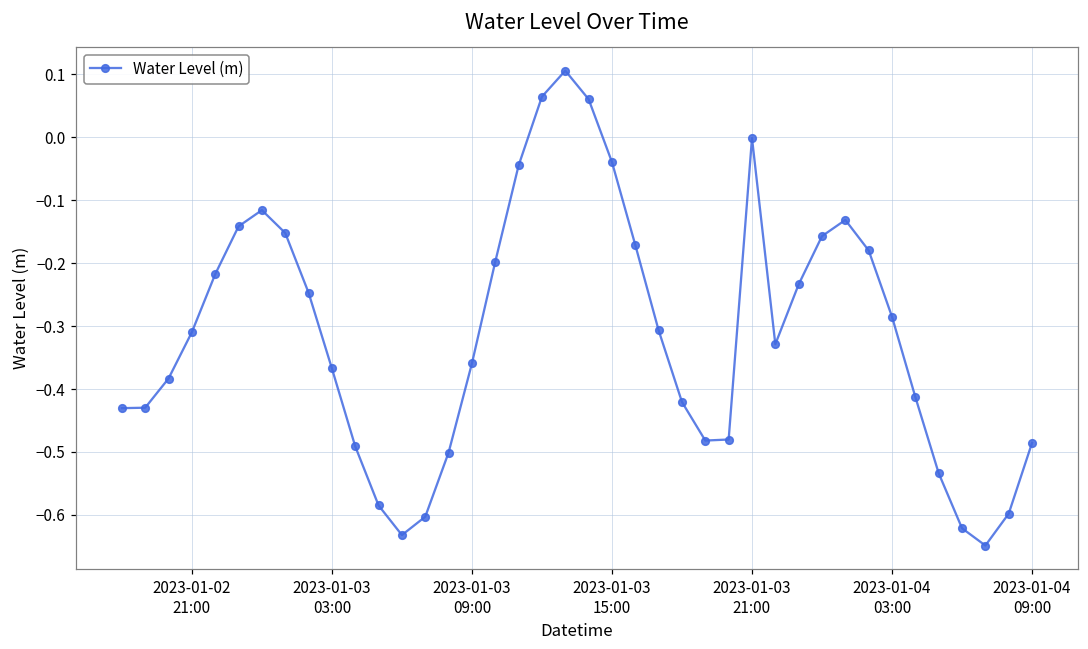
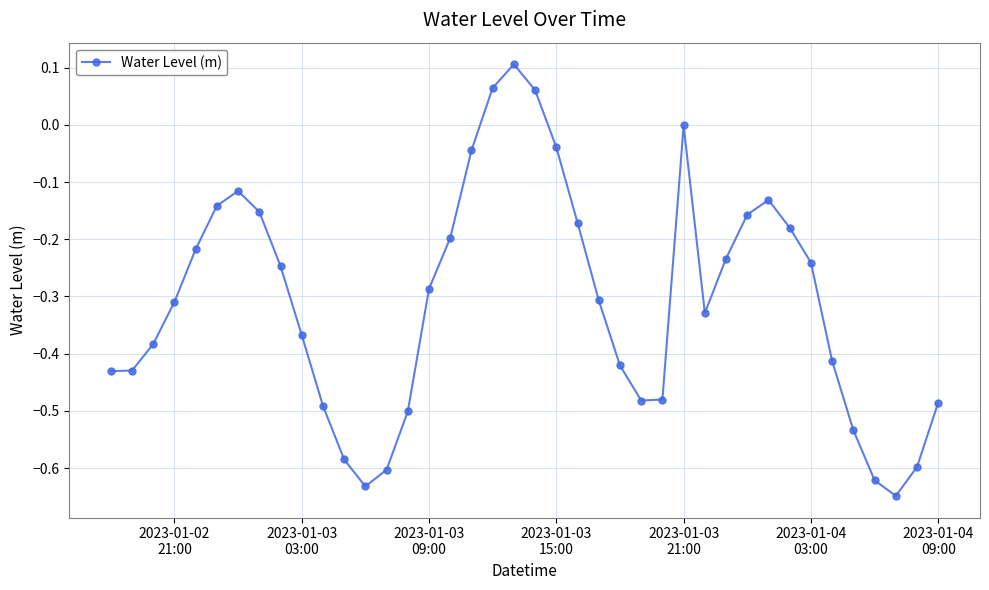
2023-01-03 09:00: -0.36 -> -0.29
2023-01-04 03:00: -0.29 -> -0.24
